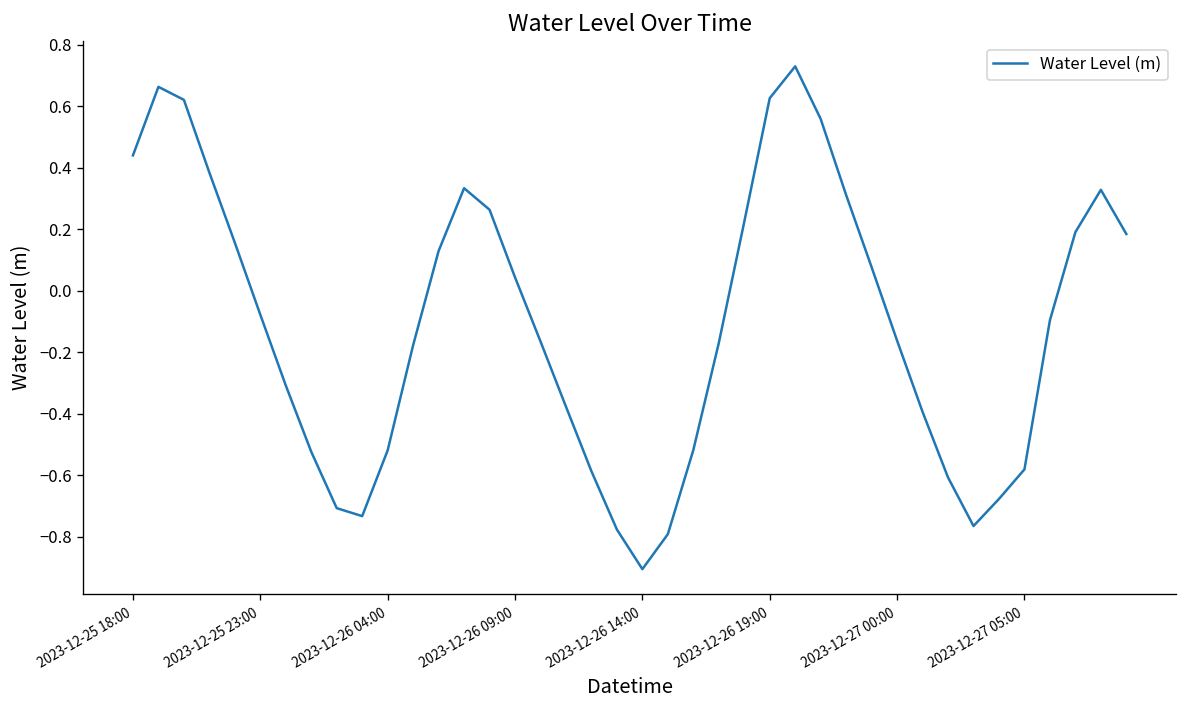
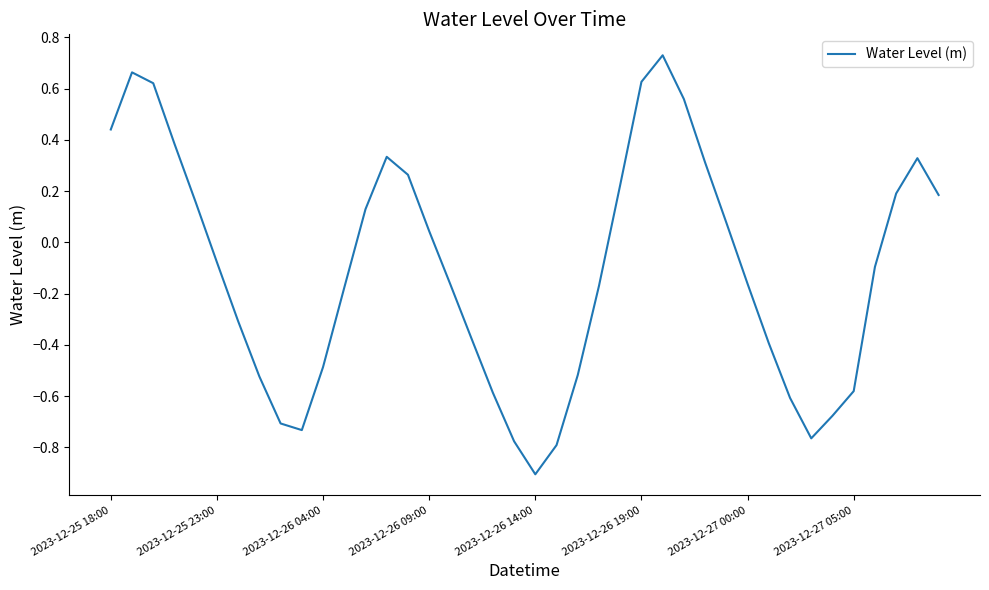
2023-12-26 04:00: -0.52 -> -0.49
